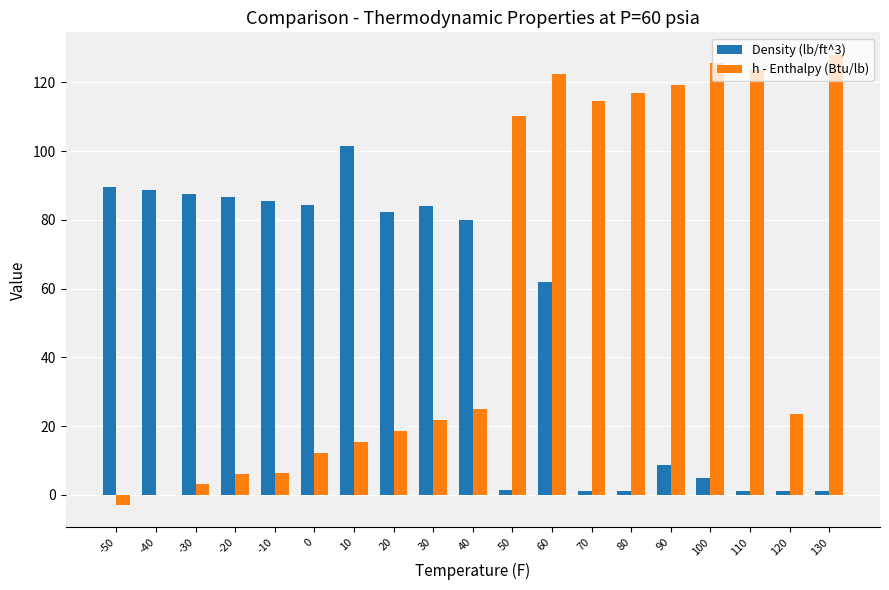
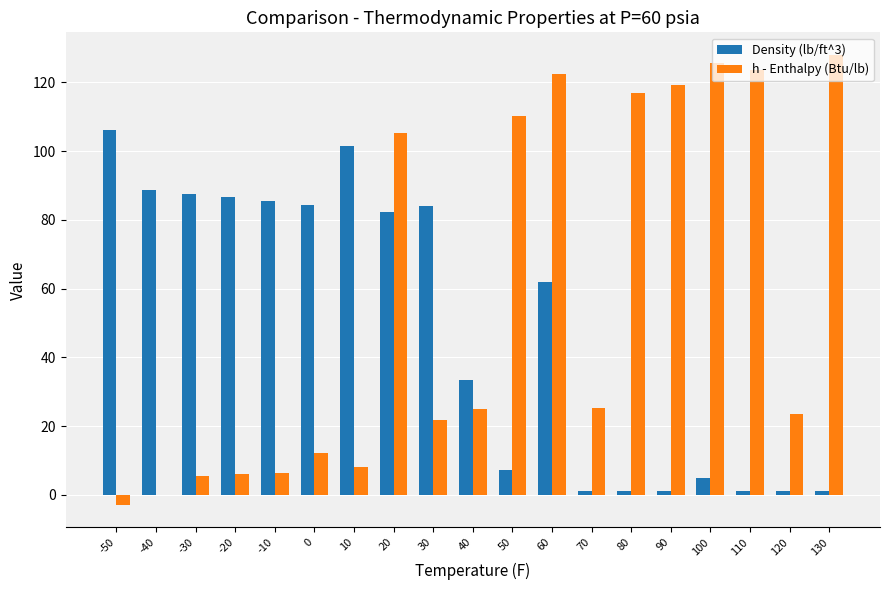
Density (lb/ft^3), -50: 90 -> 106
h - Enthalpy (Btu/lb), -30: 3 -> 6
h - Enthalpy (Btu/lb), 10: 15 -> 8
h - Enthalpy (Btu/lb), 20: 19 -> 105
Density (lb/ft^3), 40: 80 -> 33
Density (lb/ft^3), 50: 1 -> 7
h - Enthalpy (Btu/lb), 70: 115 -> 25
Density (lb/ft^3), 90: 9 -> 1
